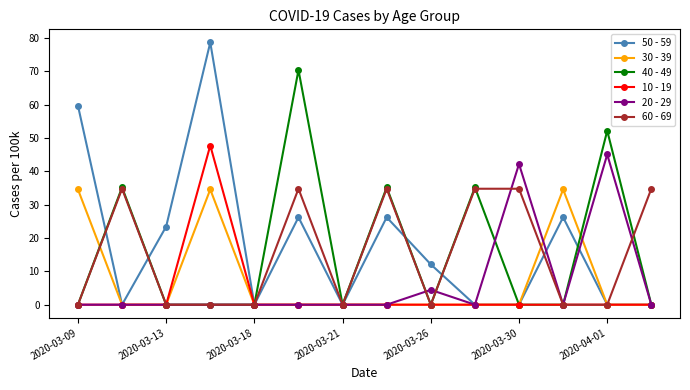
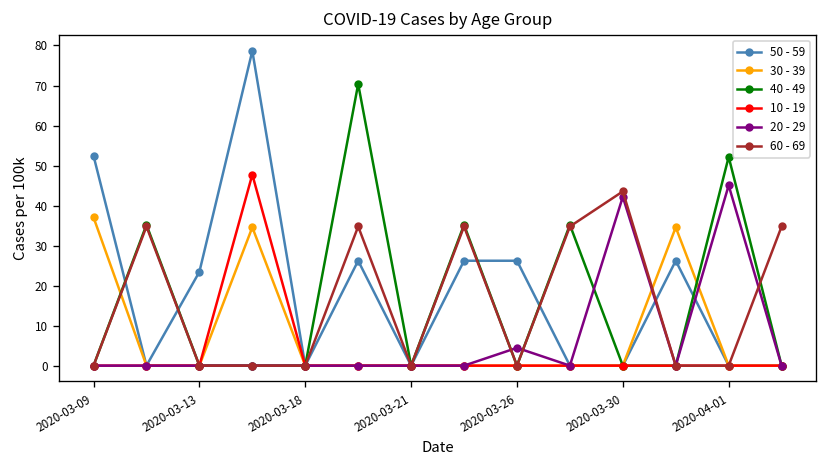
50 - 59, 2020-03-09: 60 -> 52
30 - 39, 2020-03-09: 35 -> 37
50 - 59, 2020-03-26: 12 -> 26
60 - 69, 2020-03-30: 35 -> 44
